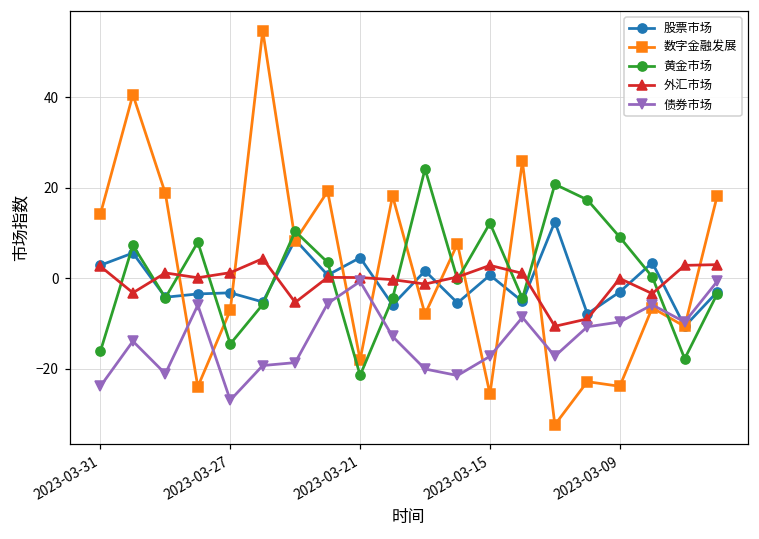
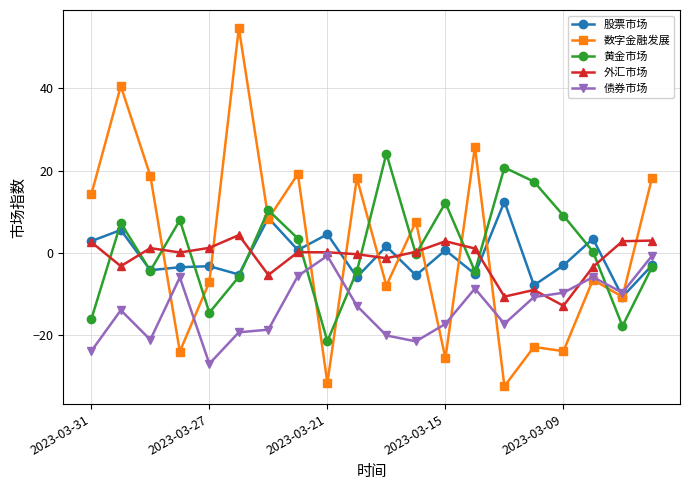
数字金融发展, 2023-03-21: -18 -> -32
外汇市场, 2023-03-09: 0 -> -13
